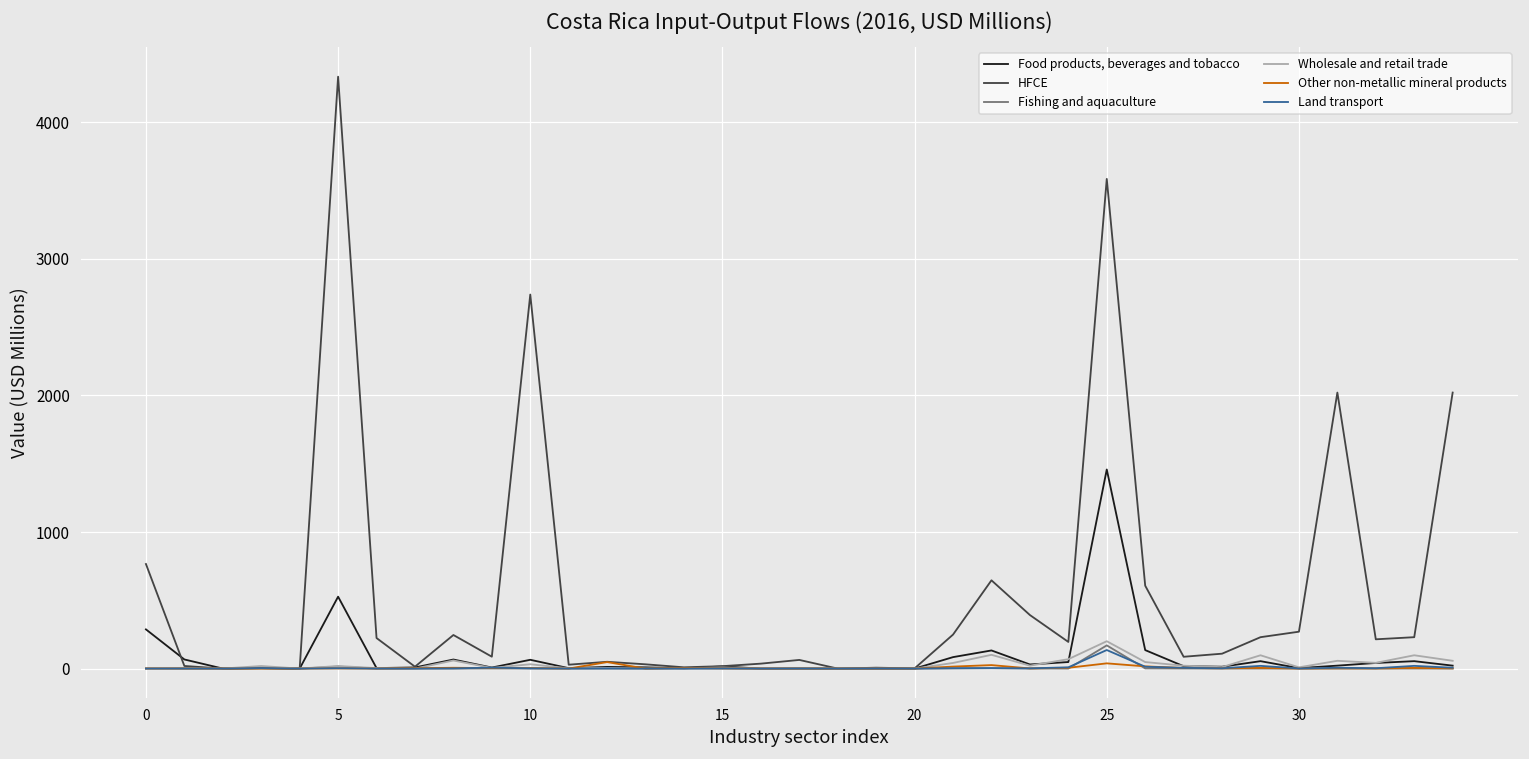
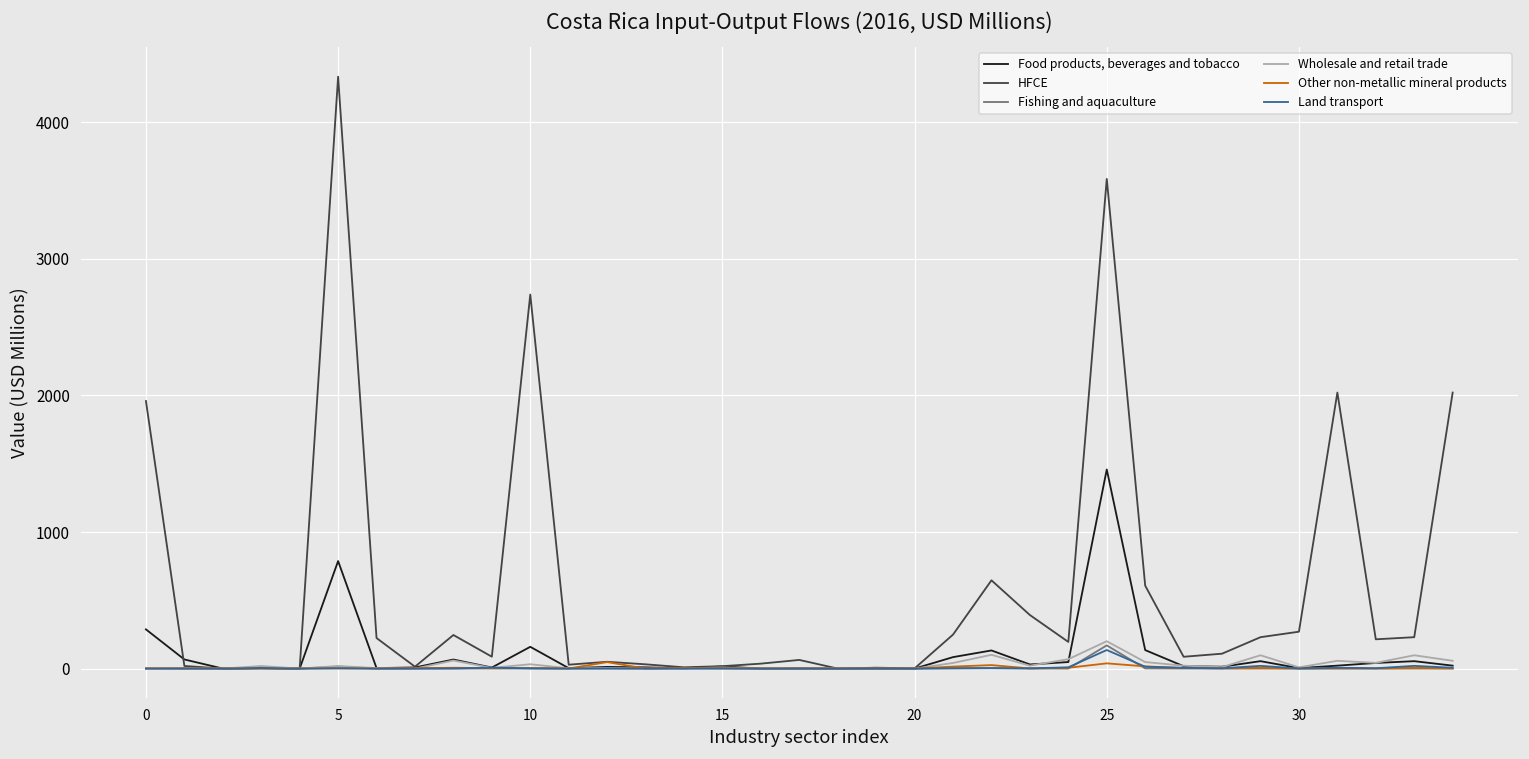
HFCE, 0: 770 -> 1960
Food products, beverages and tobacco, 5: 530 -> 790
Food products, beverages and tobacco, 10: 60 -> 160
